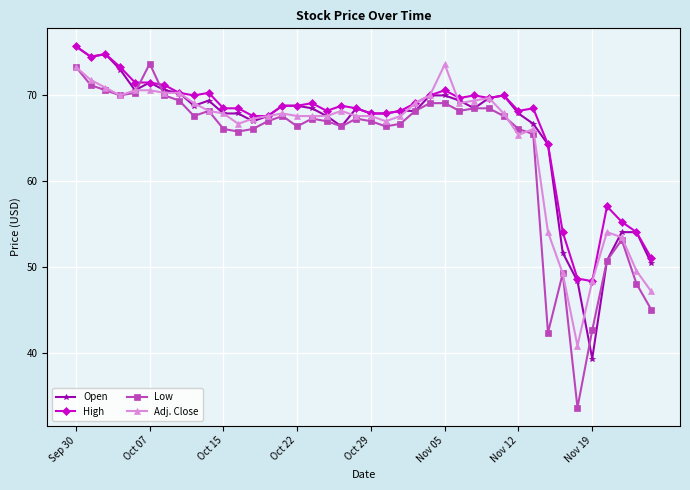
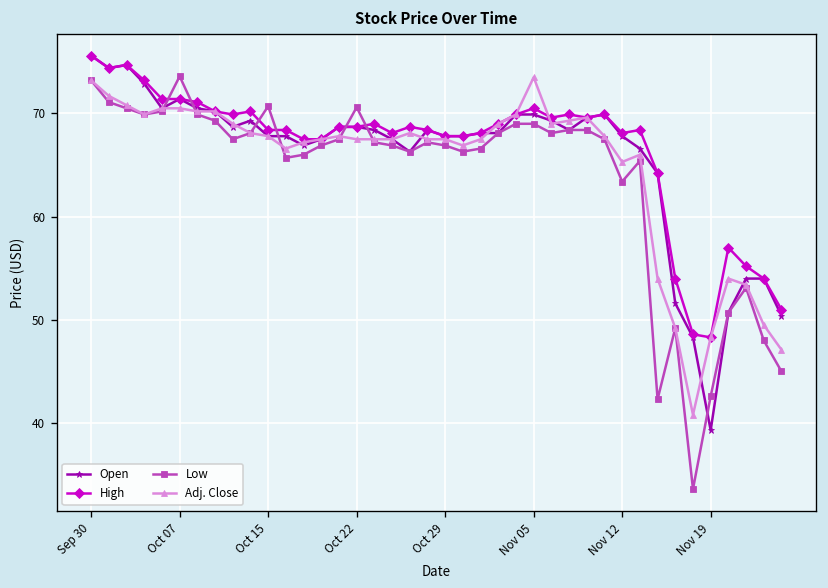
Low, Oct 15: 66 -> 71
Low, Oct 22: 66 -> 71
Low, Nov 12: 66 -> 63
